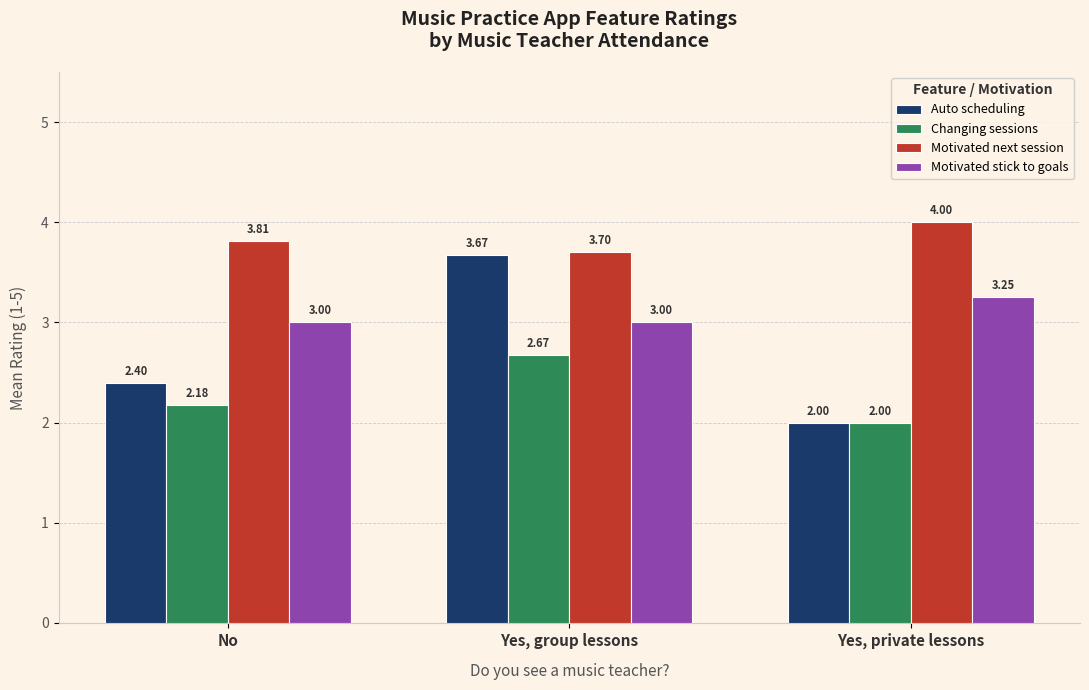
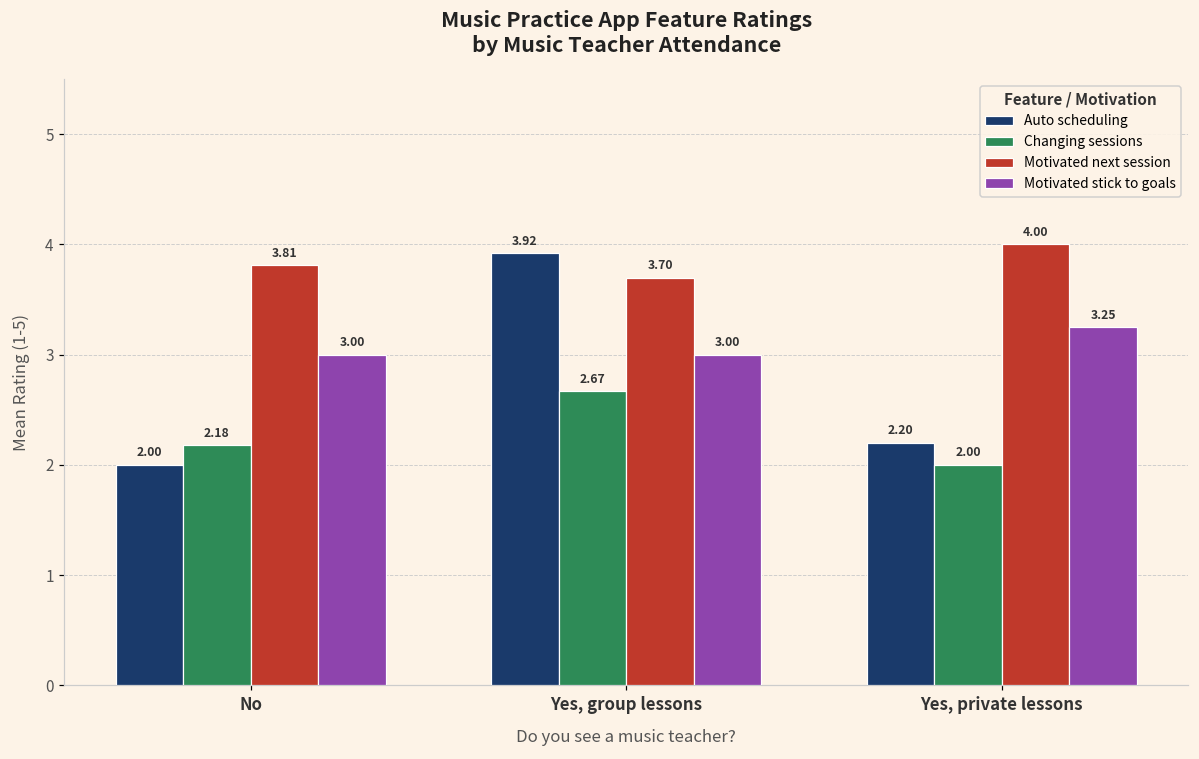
Auto scheduling, No: 2.40 -> 2.00
Auto scheduling, Yes, group lessons: 3.67 -> 3.92
Auto scheduling, Yes, private lessons: 2.00 -> 2.20
